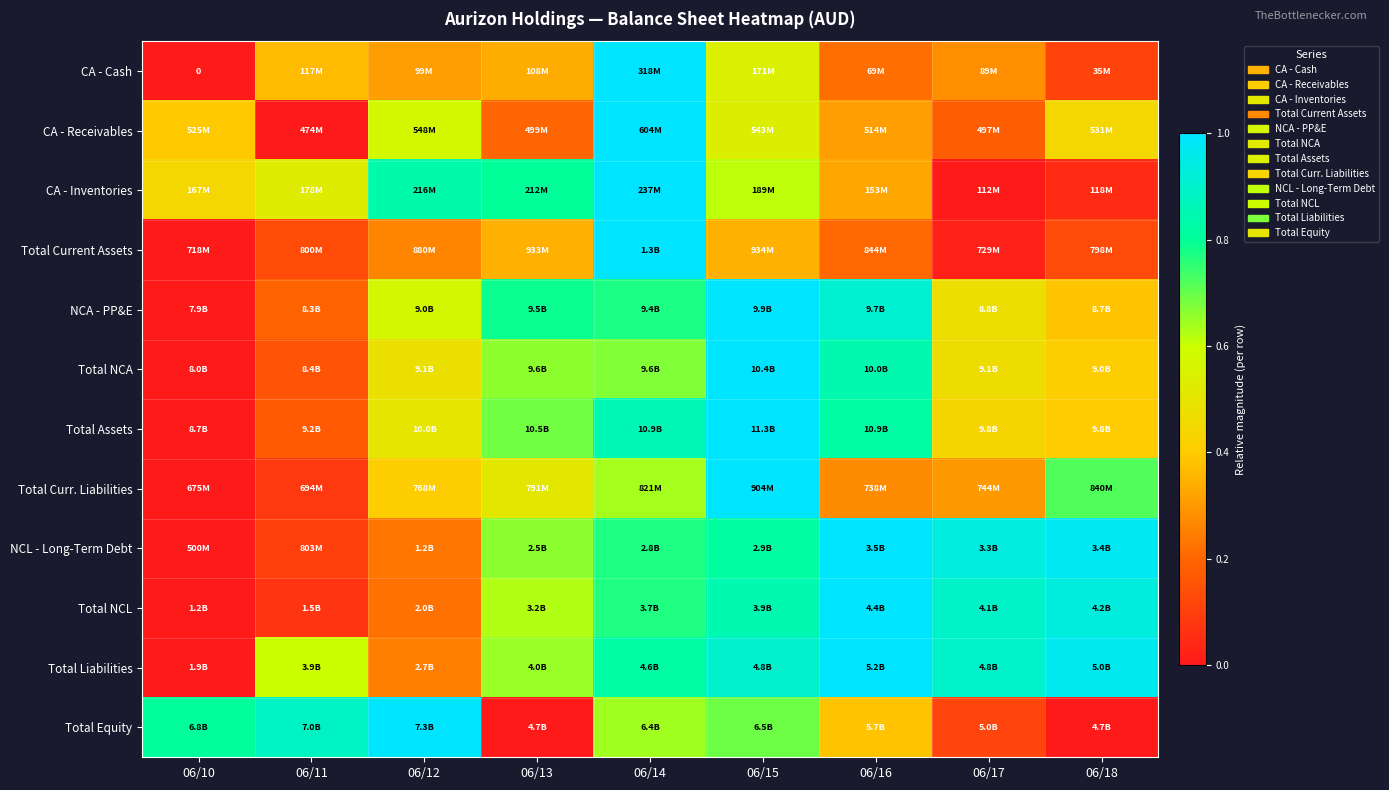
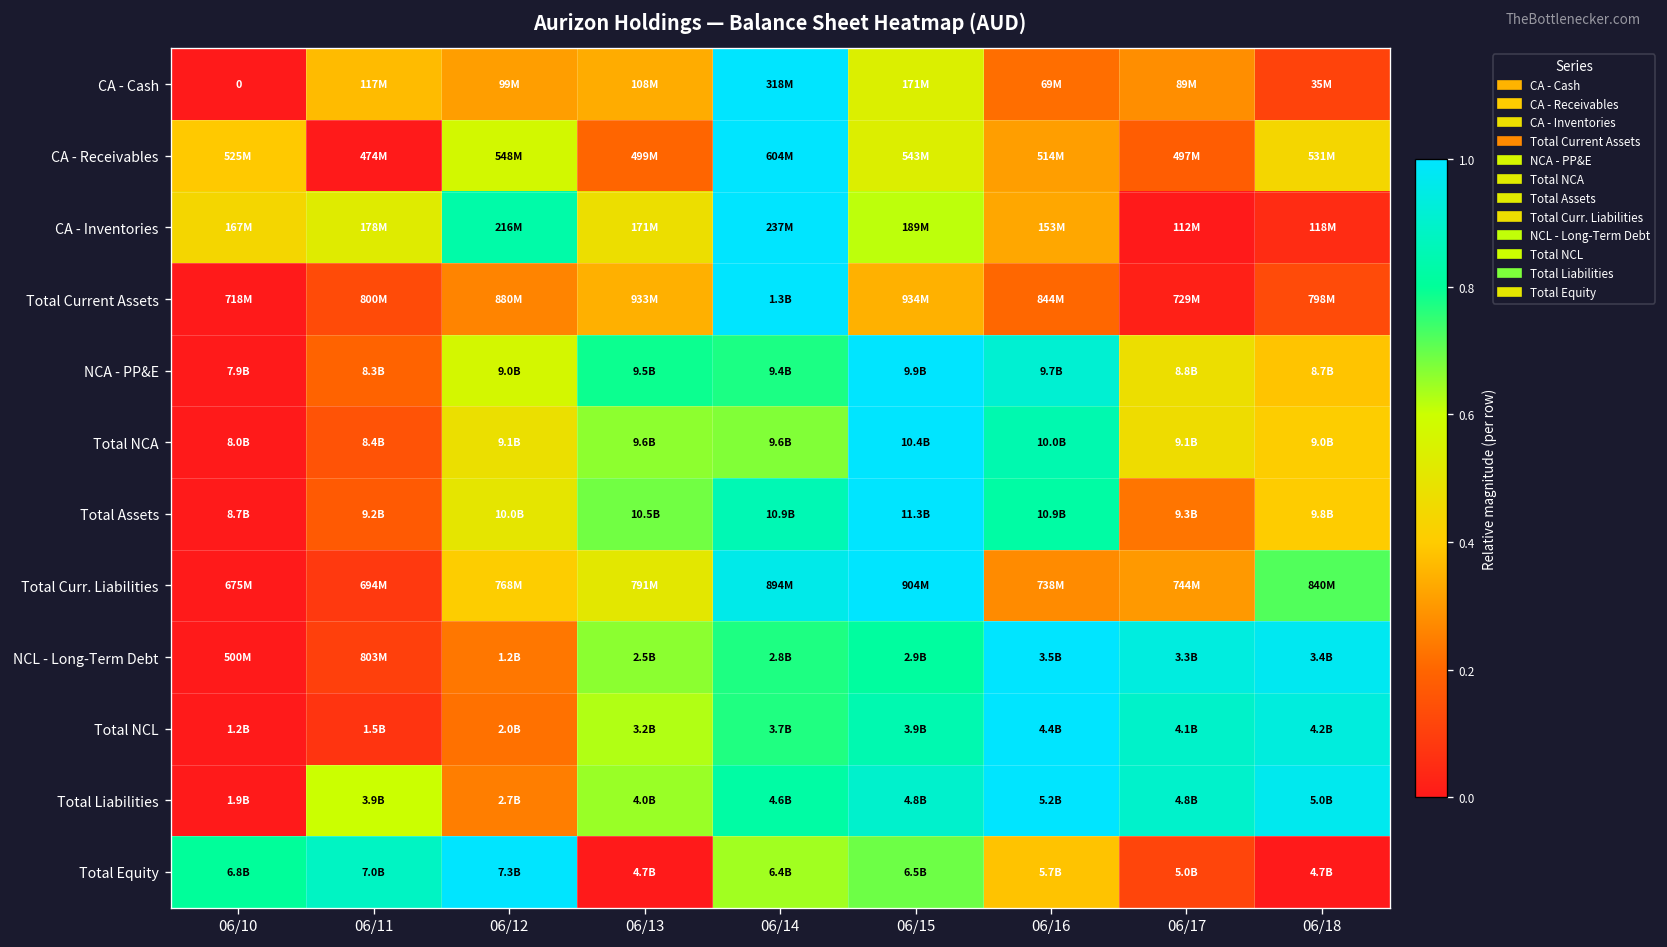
CA - Inventories, 06/13: 212M -> 171M
Total Assets, 06/17: 9.8B -> 9.3B
Total Curr. Liabilities, 06/14: 821M -> 894M
